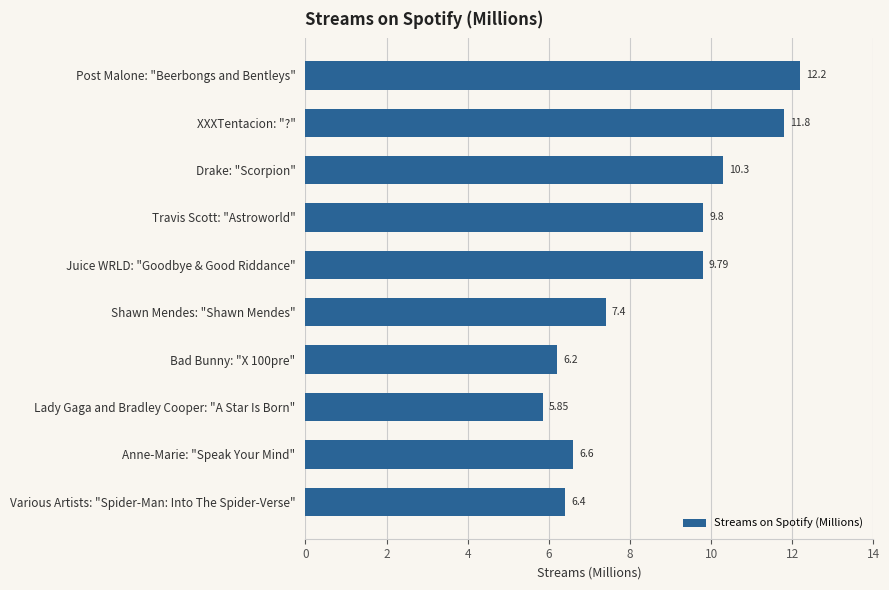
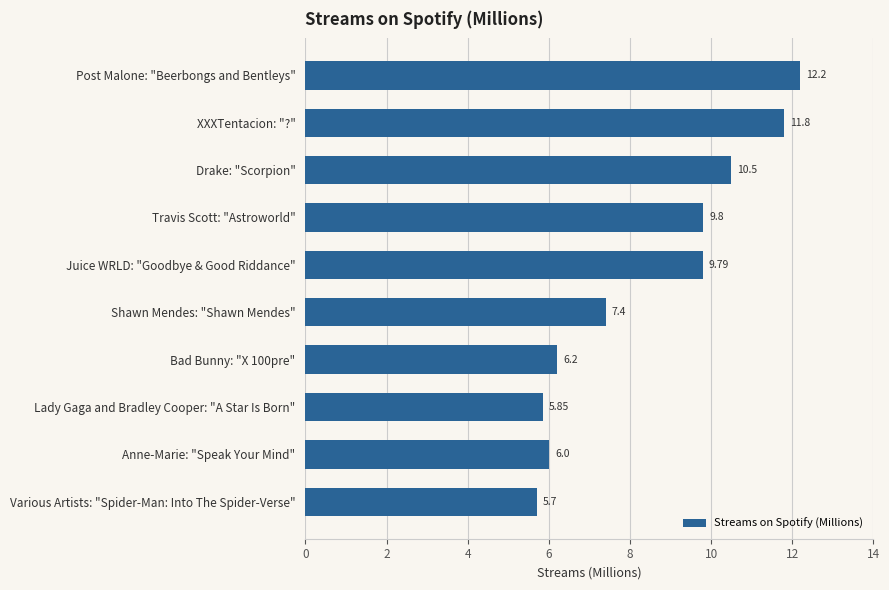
Drake: "Scorpion": 10.3 -> 10.5
Anne-Marie: "Speak Your Mind": 6.6 -> 6.0
Various Artists: "Spider-Man: Into The Spider-Verse": 6.4 -> 5.7
